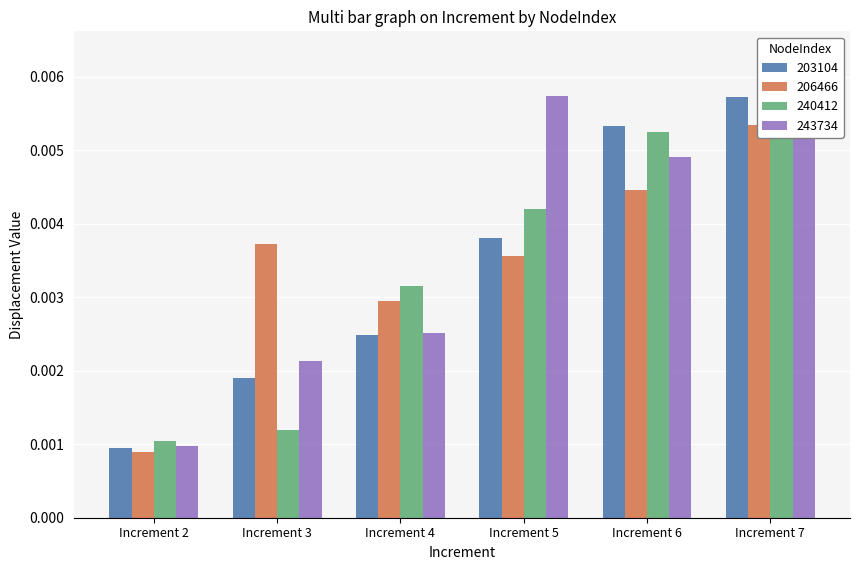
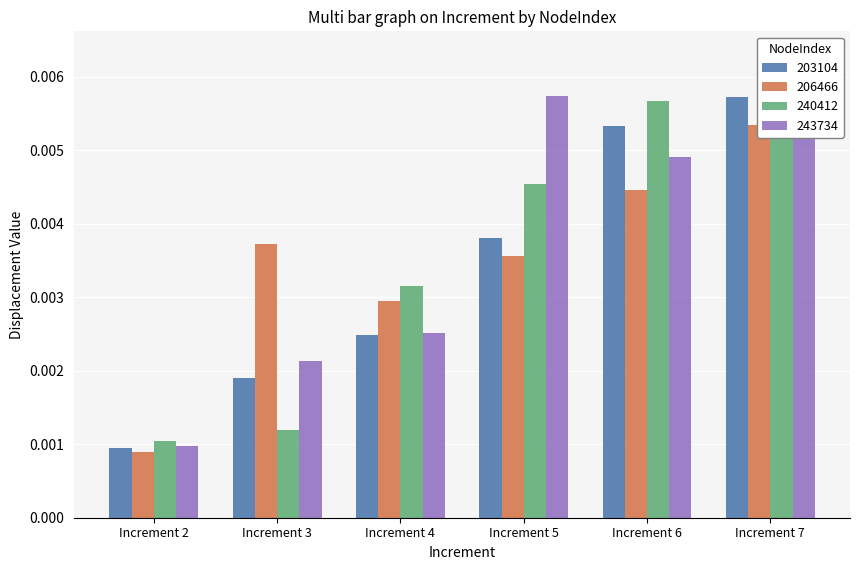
240412, Increment 5: 0.0042 -> 0.0045
240412, Increment 6: 0.0052 -> 0.0057
